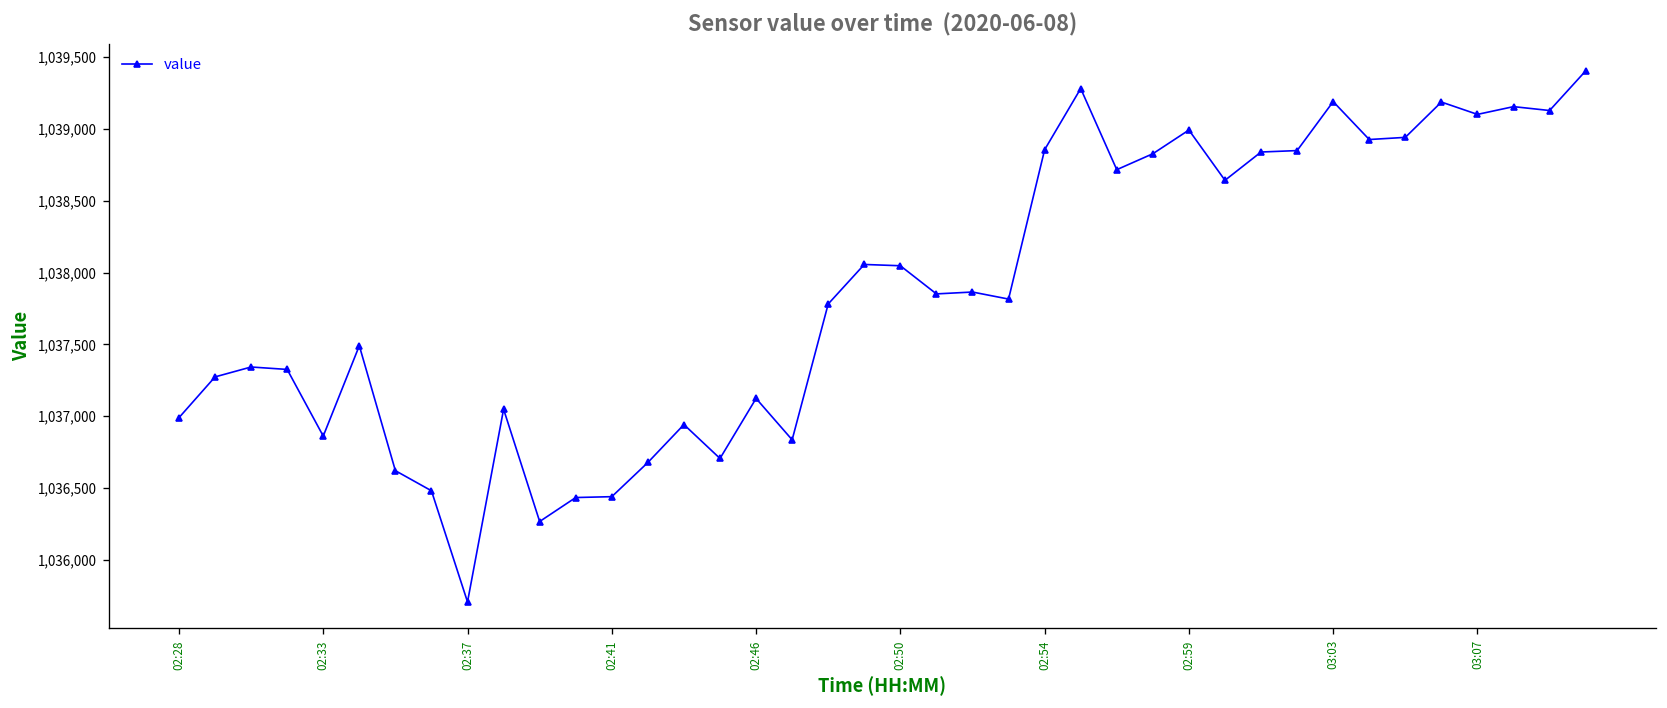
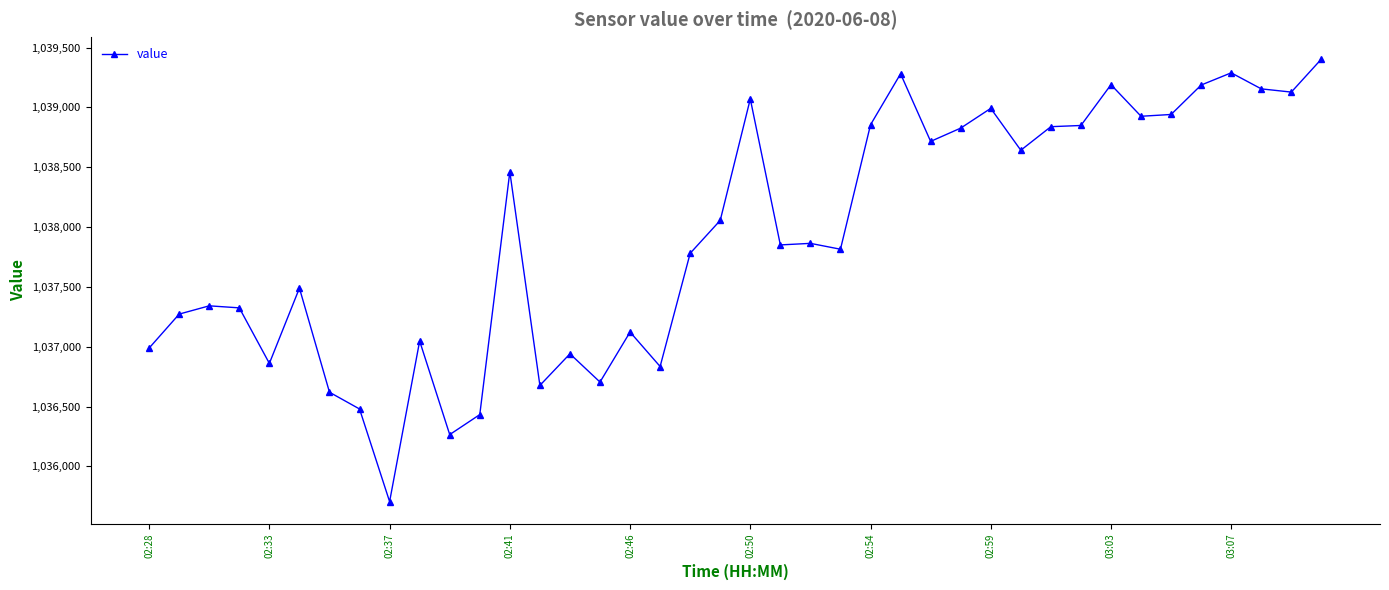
02:41: 1,036,440 -> 1,038,460
02:50: 1,038,050 -> 1,039,070
03:07: 1,039,100 -> 1,039,290
